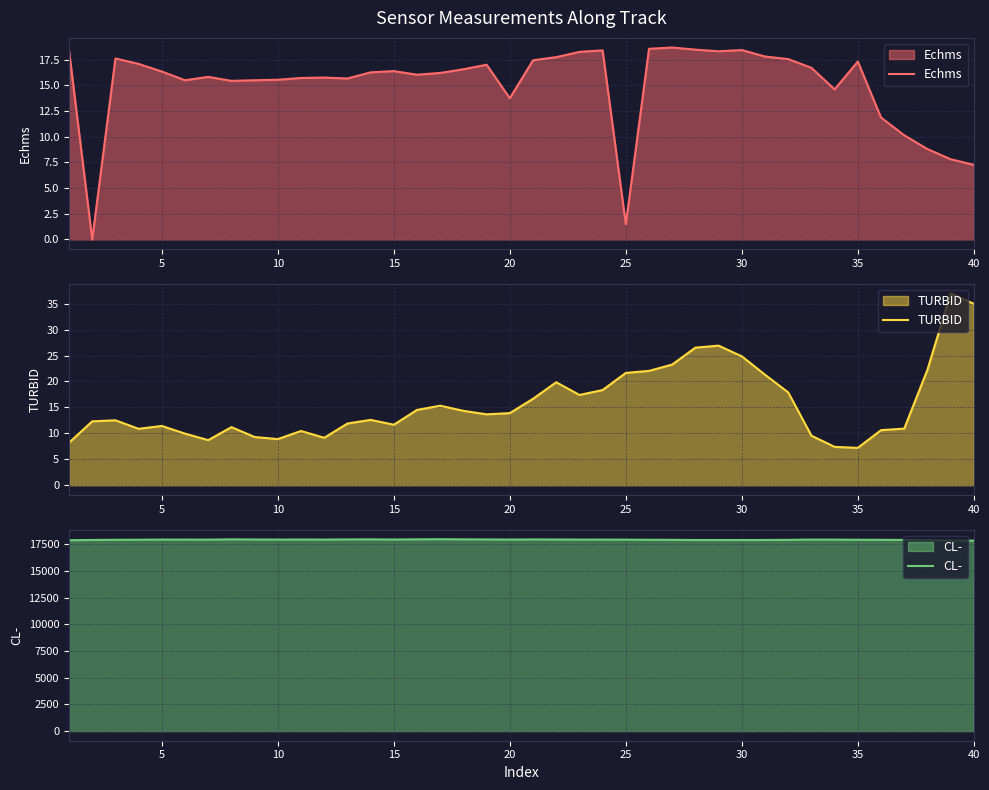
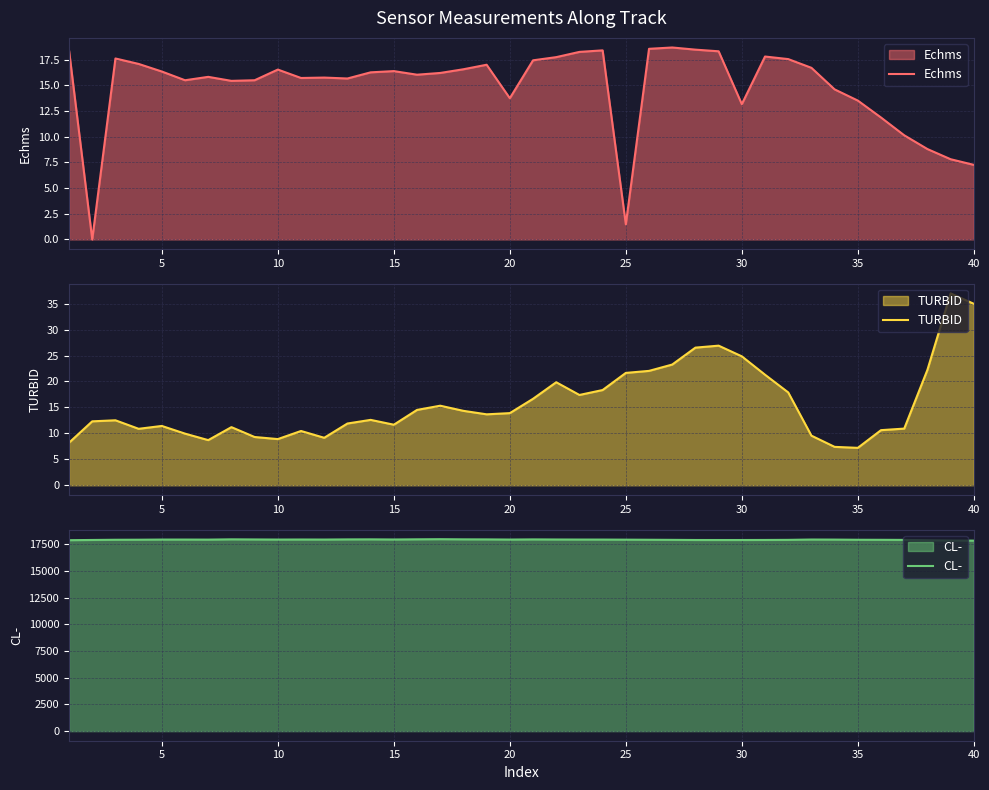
Sensor Measurements Along Track, 10: 15.6 -> 16.5
Sensor Measurements Along Track, 30: 18.4 -> 13.2
Sensor Measurements Along Track, 35: 17.3 -> 13.5
